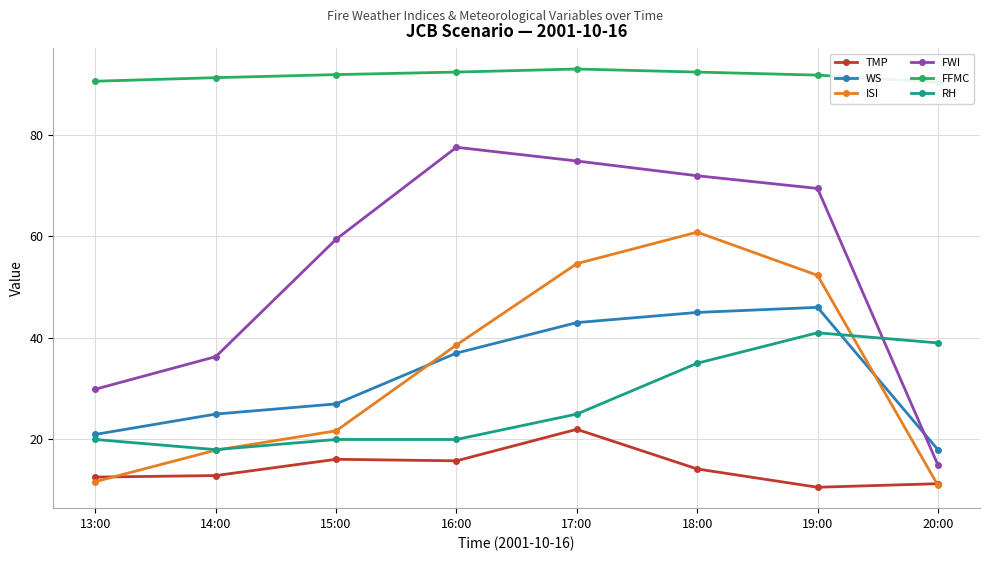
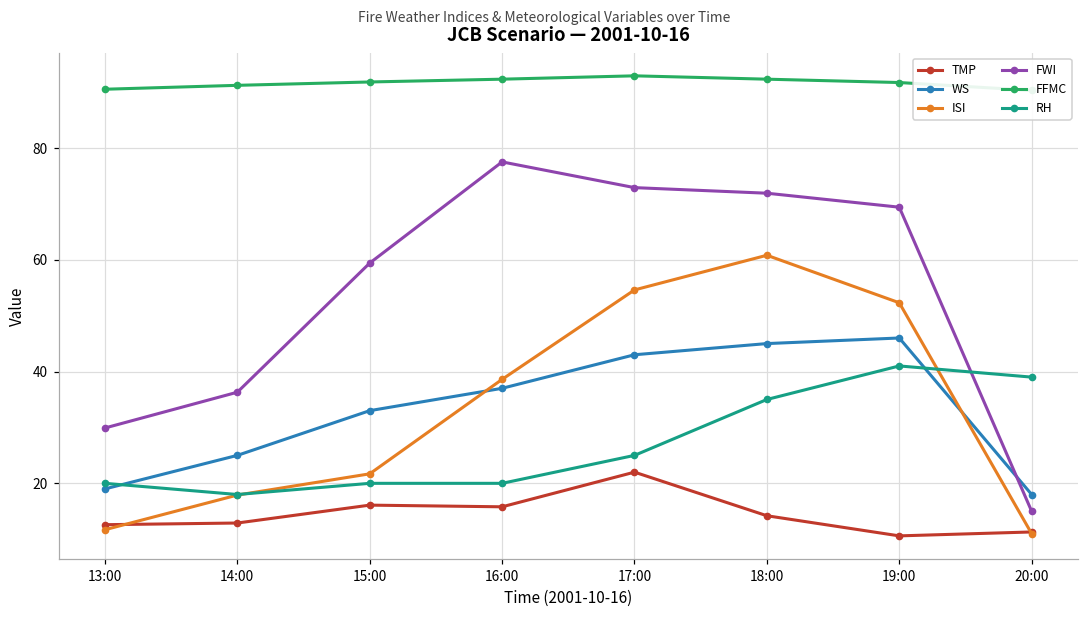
WS, 13:00: 21 -> 19
WS, 15:00: 27 -> 33
FWI, 17:00: 75 -> 73
